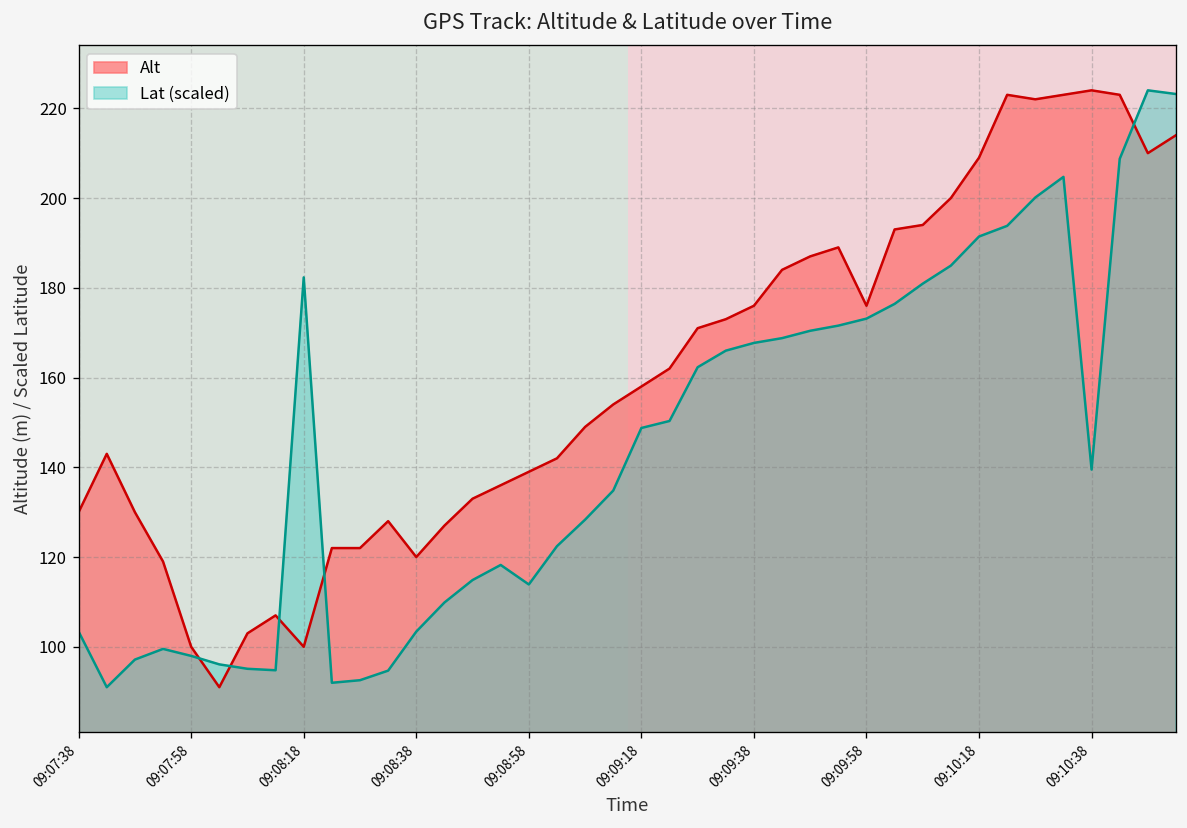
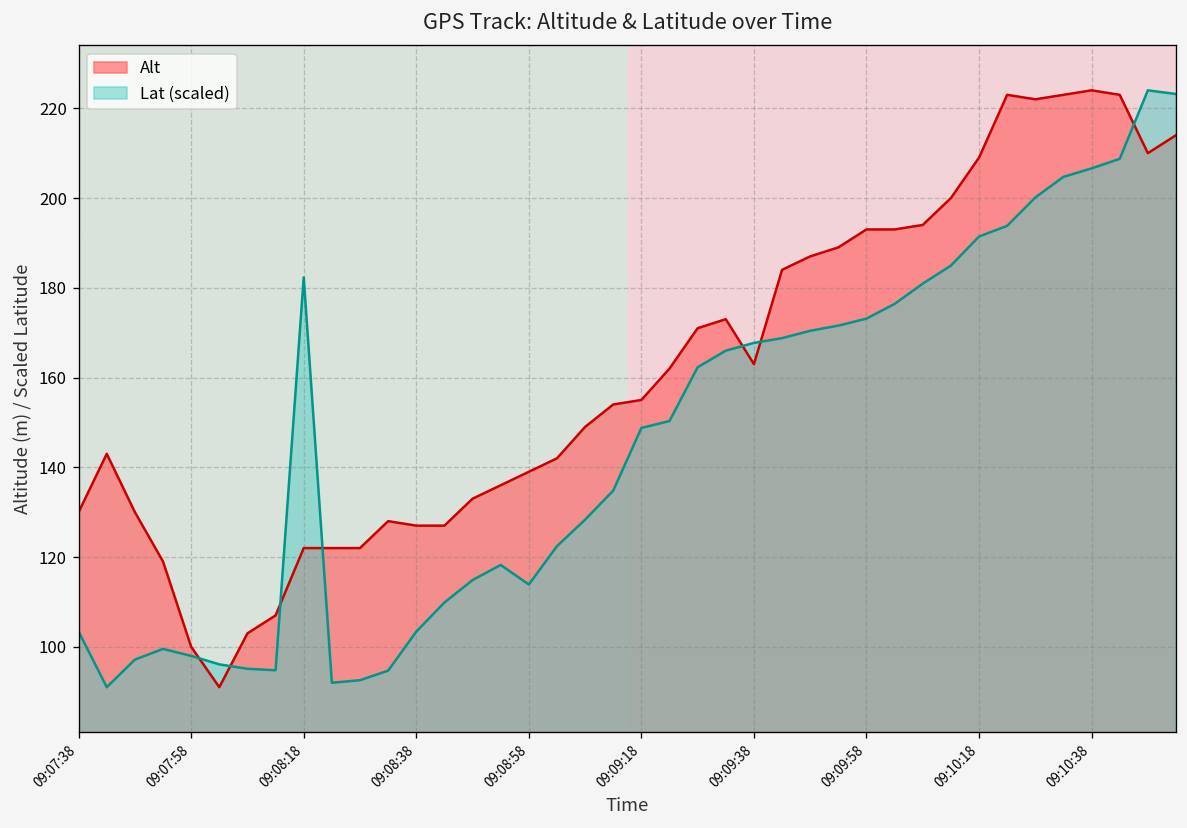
Alt, 09:08:18: 100 -> 122
Alt, 09:08:38: 120 -> 127
Alt, 09:09:18: 158 -> 155
Alt, 09:09:38: 176 -> 163
Alt, 09:09:58: 176 -> 193
Lat (scaled), 09:10:38: 139 -> 207
